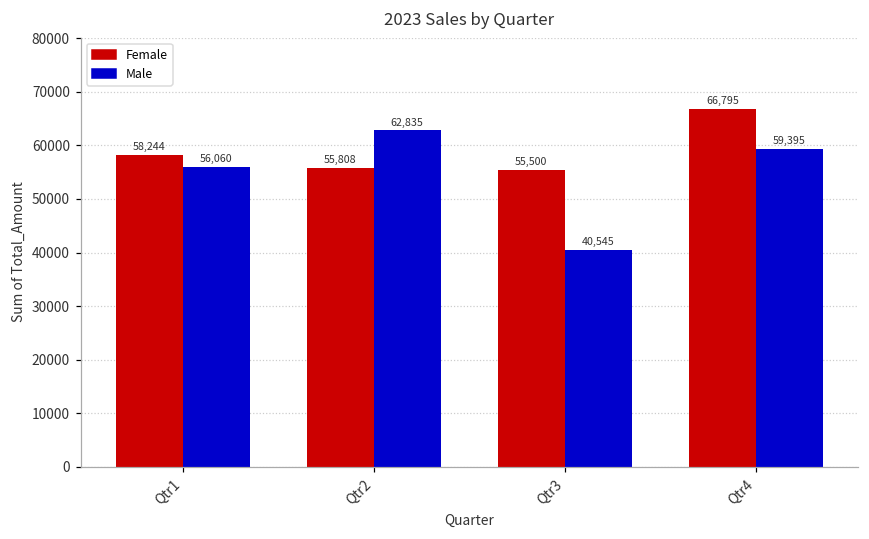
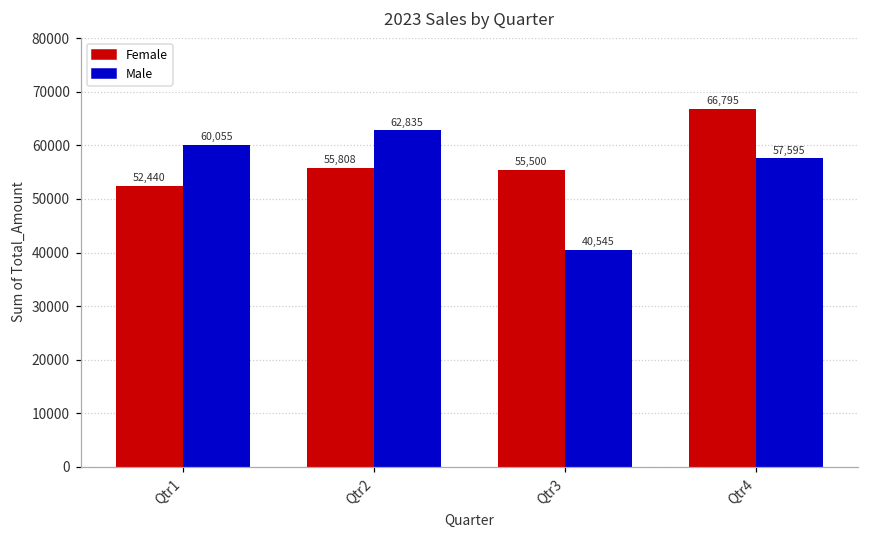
Female, Qtr1: 58,244 -> 52,440
Male, Qtr1: 56,060 -> 60,055
Male, Qtr4: 59,395 -> 57,595
